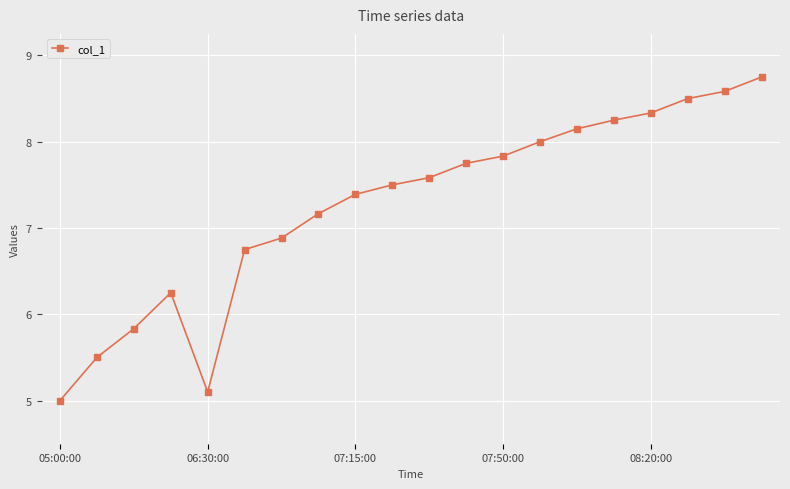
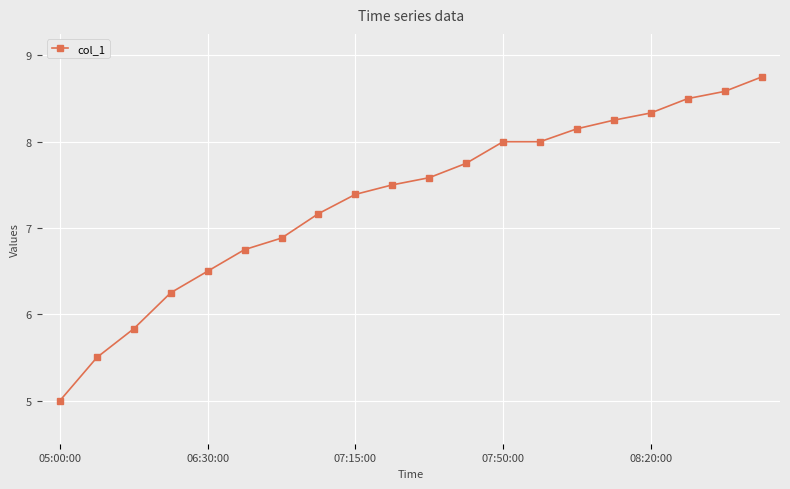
06:30:00: 5.1 -> 6.5
07:50:00: 7.8 -> 8.0
